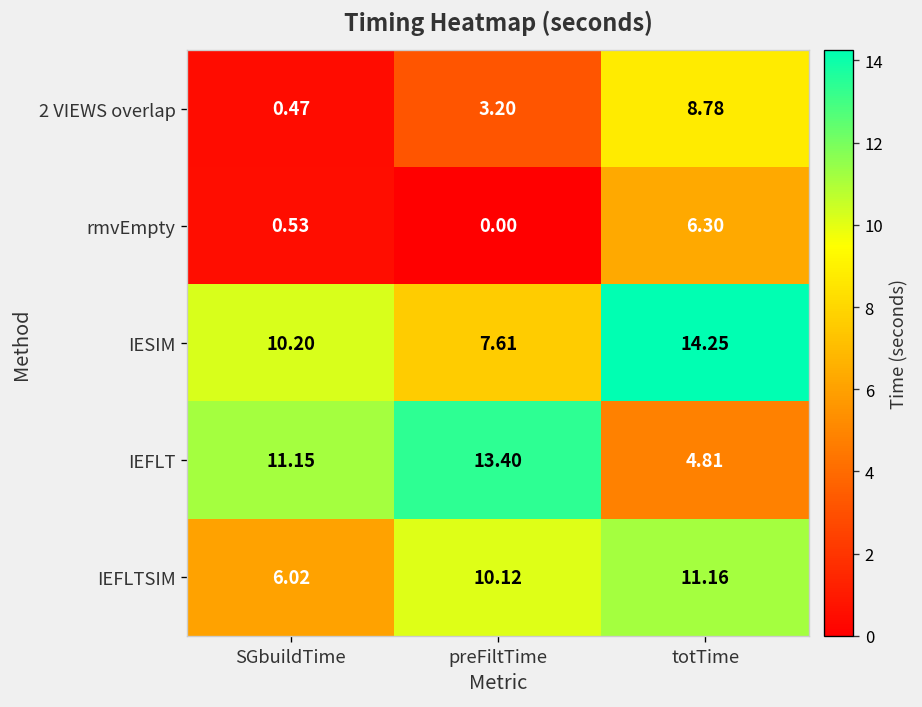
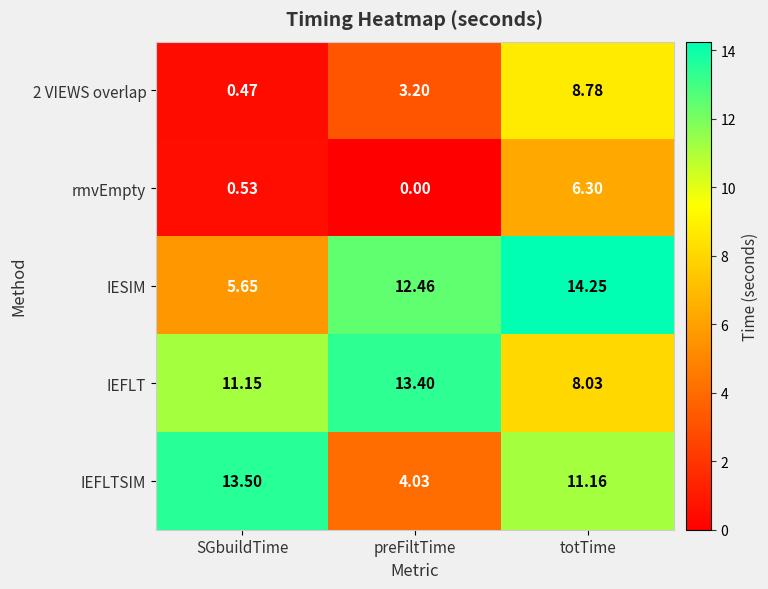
IESIM, SGbuildTime: 10.20 -> 5.65
IESIM, preFiltTime: 7.61 -> 12.46
IEFLT, totTime: 4.81 -> 8.03
IEFLTSIM, SGbuildTime: 6.02 -> 13.50
IEFLTSIM, preFiltTime: 10.12 -> 4.03
